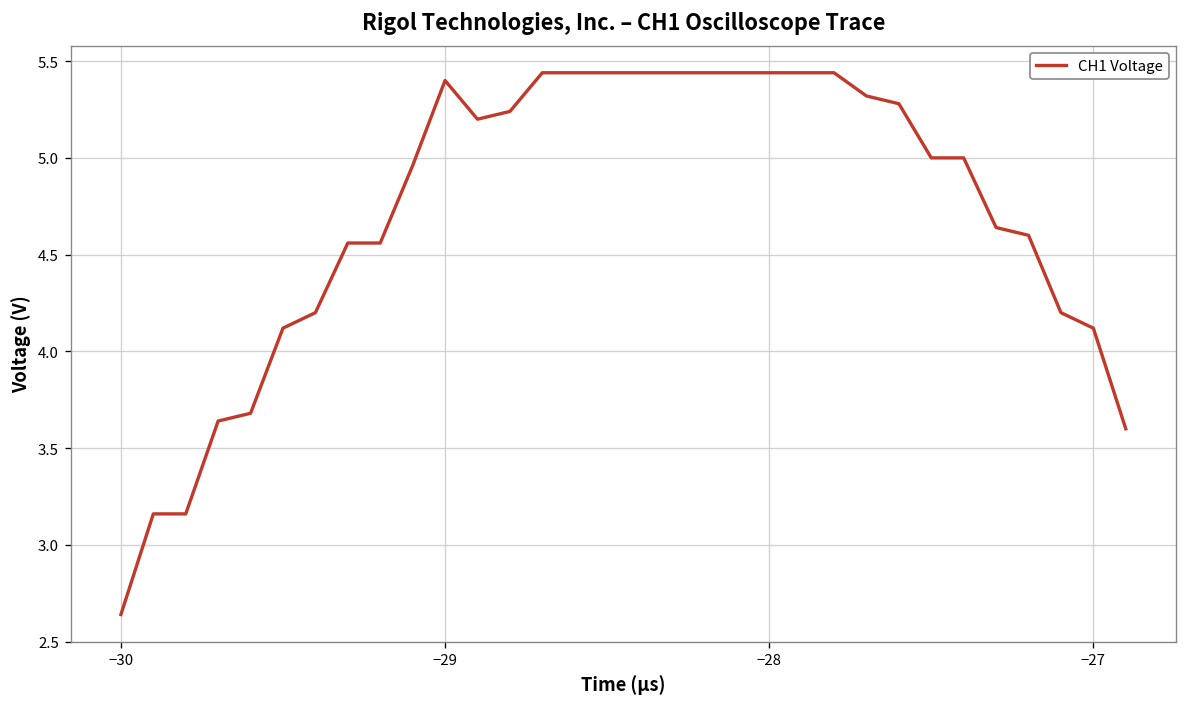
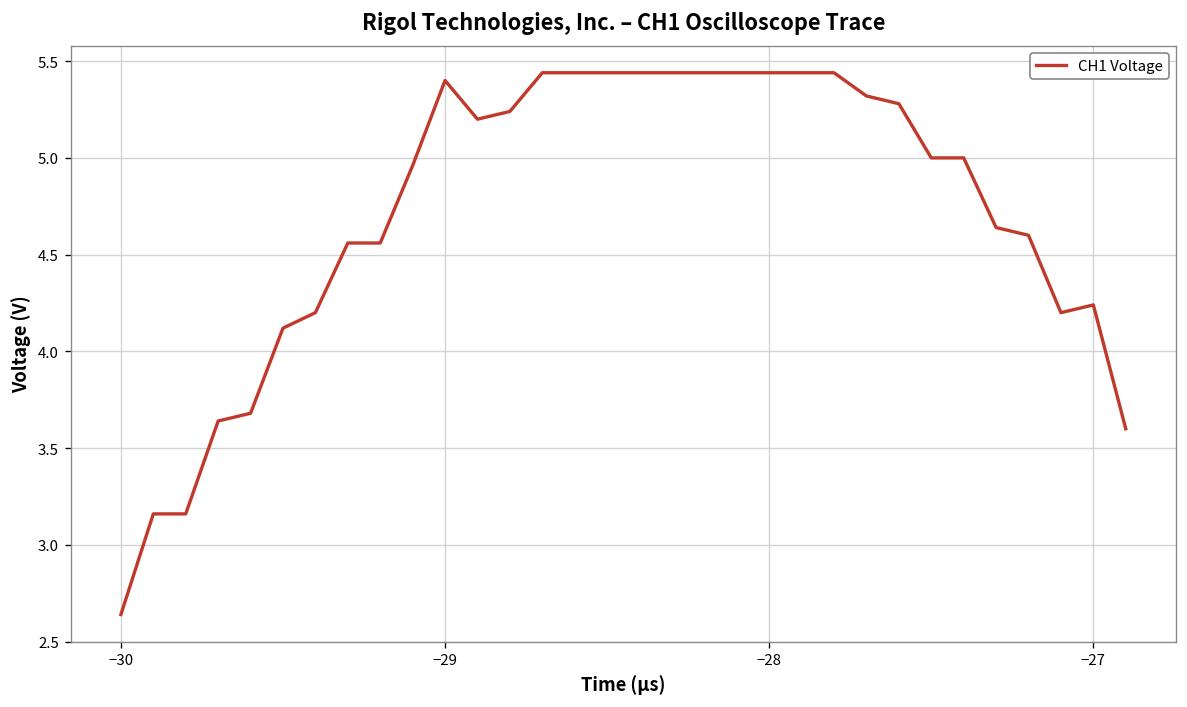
−27: 4.12 -> 4.24
